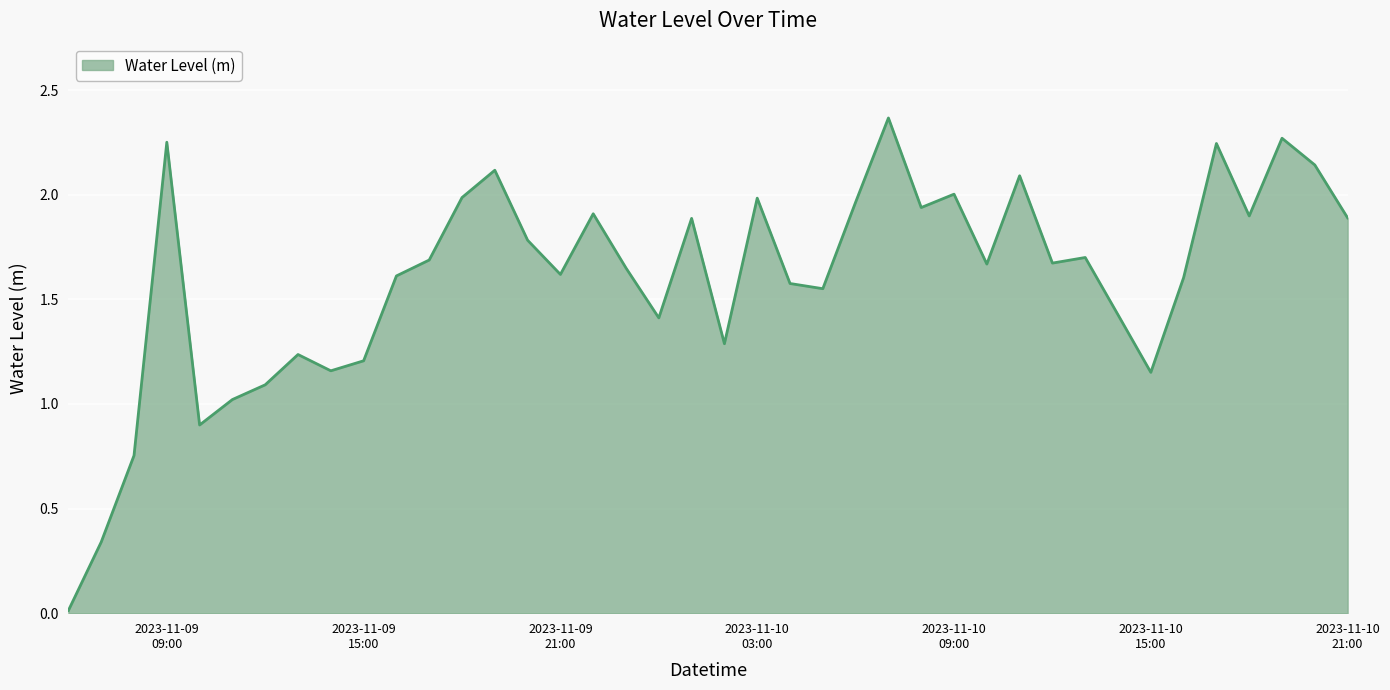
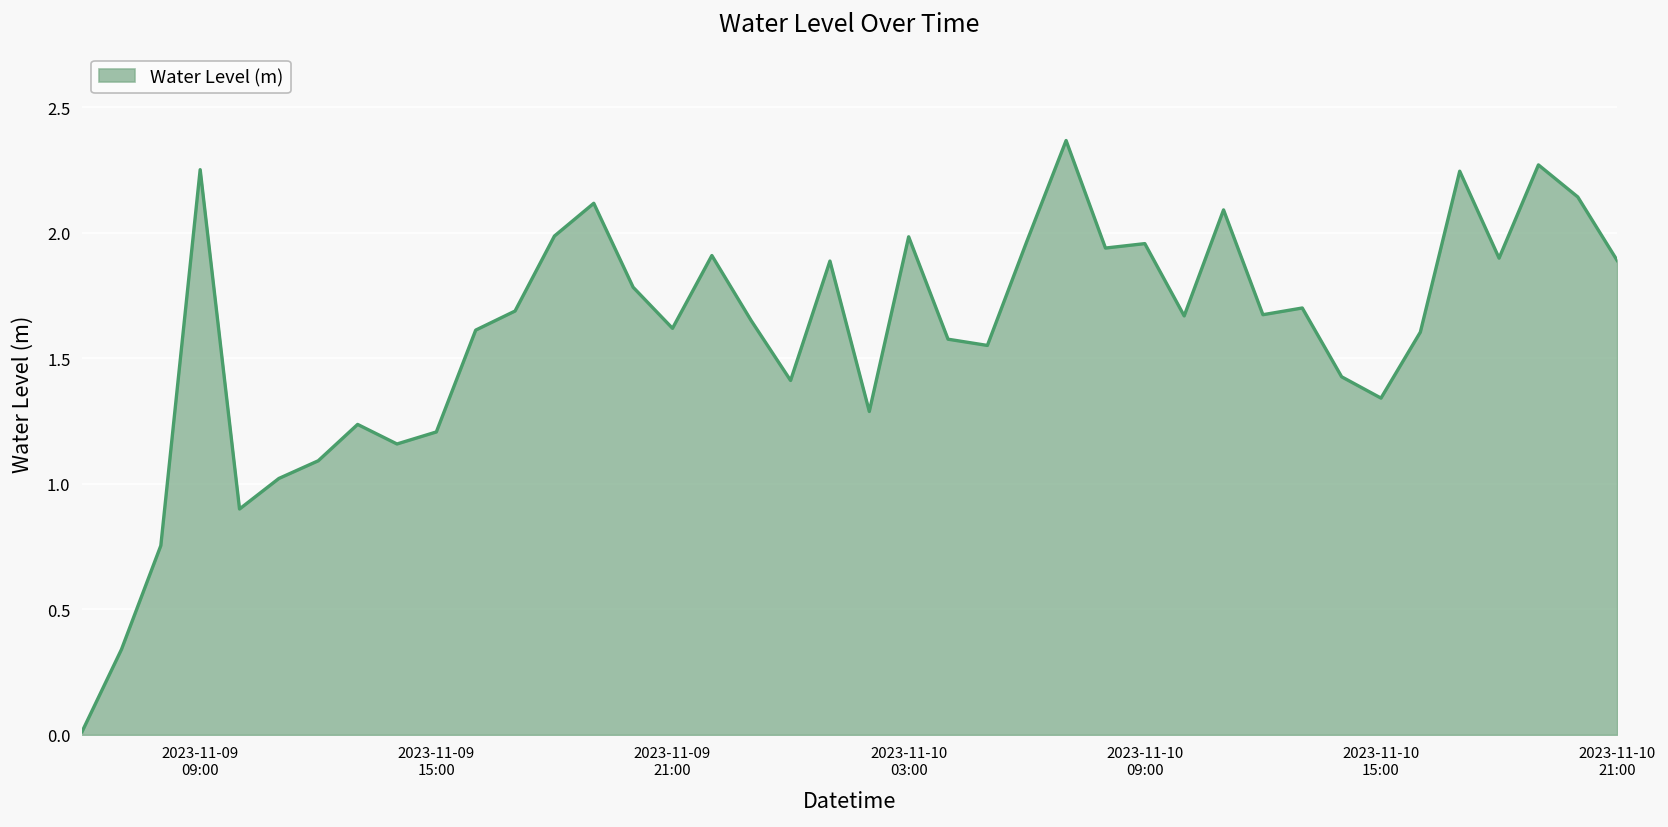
2023-11-10 09:00: 2.00 -> 1.96
2023-11-10 15:00: 1.15 -> 1.34
